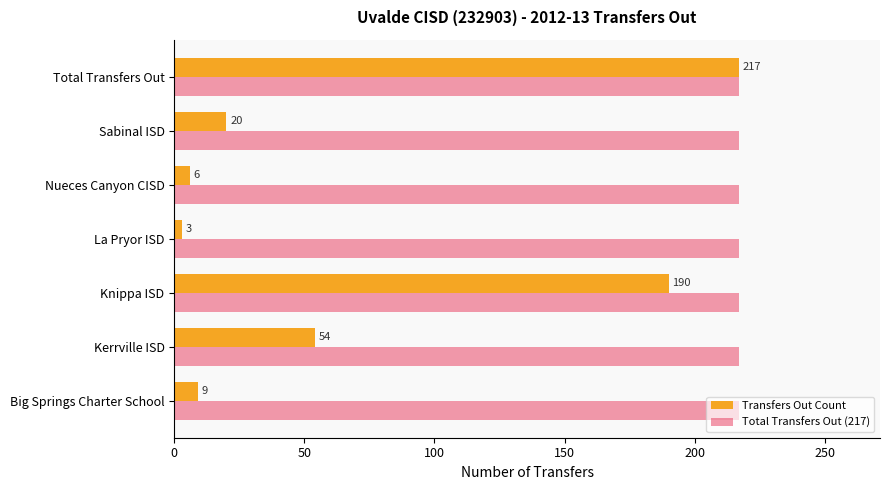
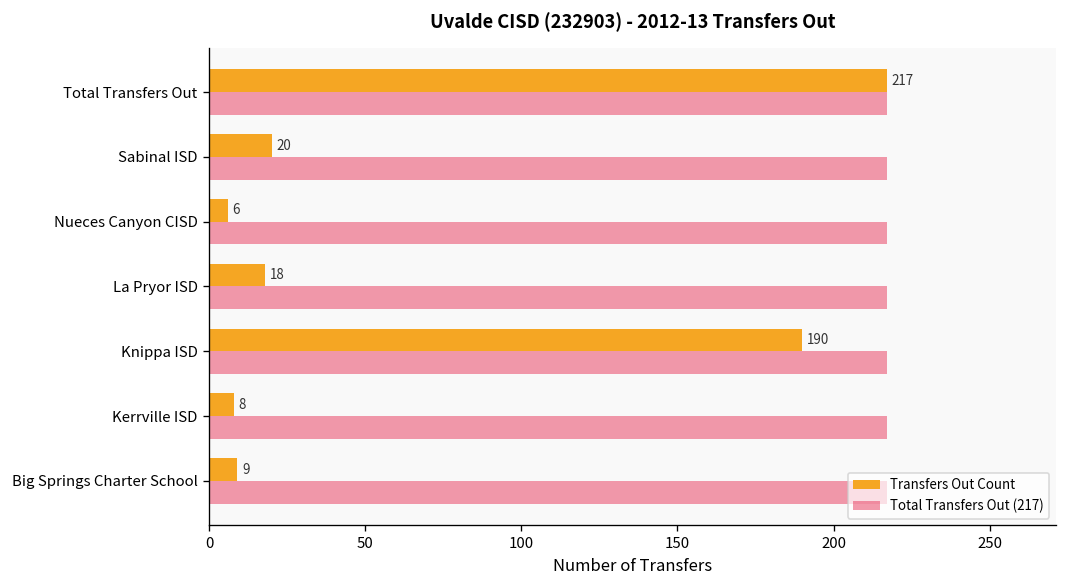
Transfers Out Count, La Pryor ISD: 3 -> 18
Transfers Out Count, Kerrville ISD: 54 -> 8
